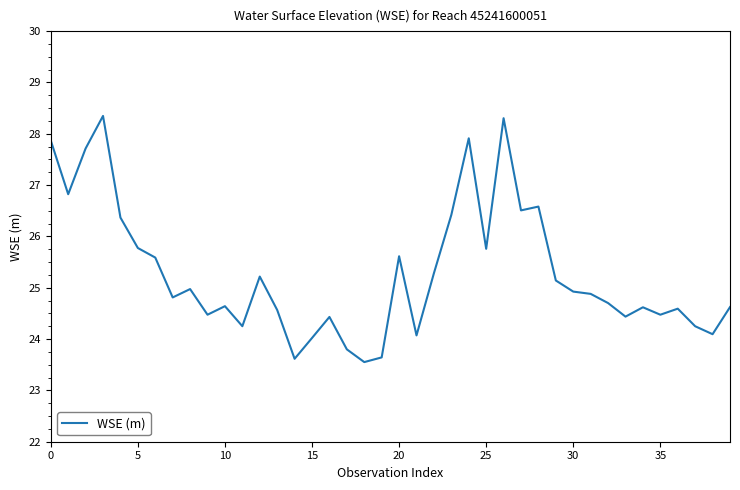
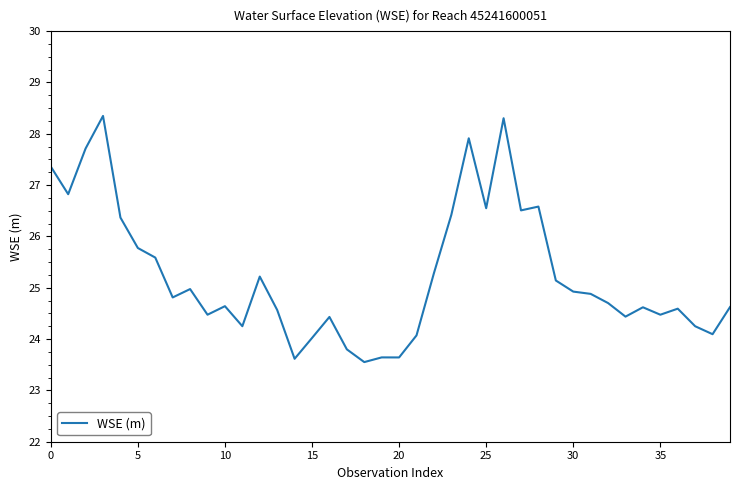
0: 27.9 -> 27.4
20: 25.6 -> 23.6
25: 25.8 -> 26.5
